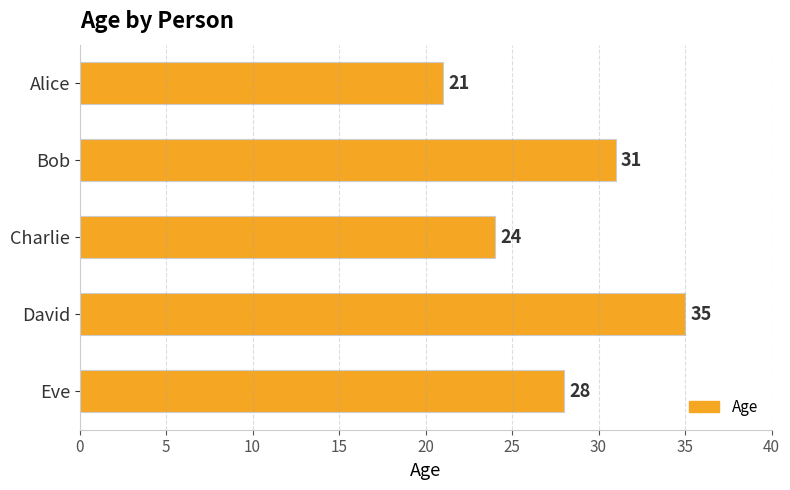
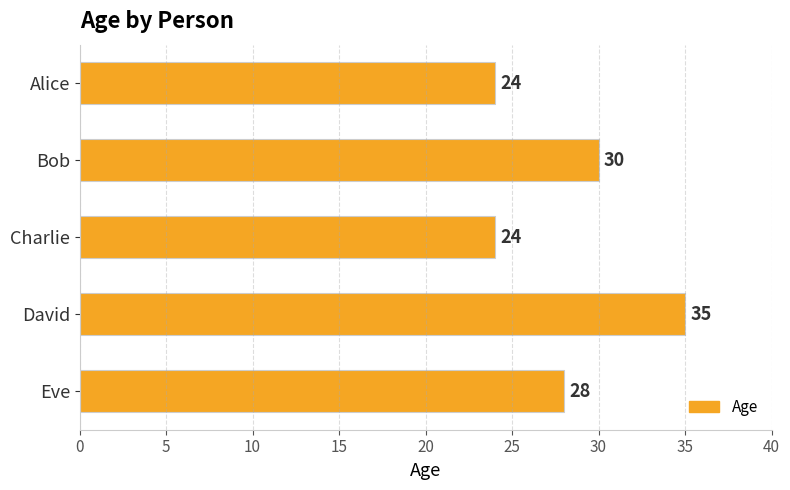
Alice: 21 -> 24
Bob: 31 -> 30
